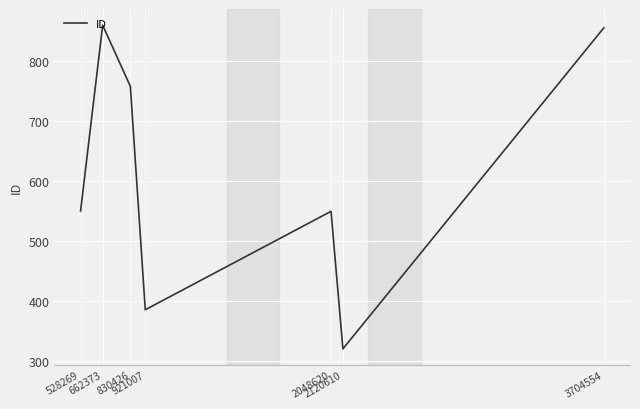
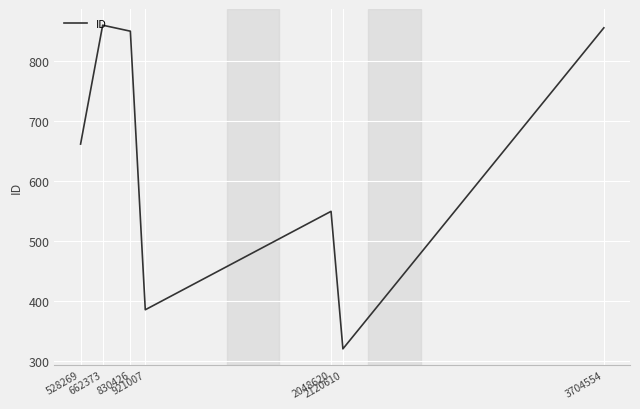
528269: 550 -> 660
830426: 760 -> 850
